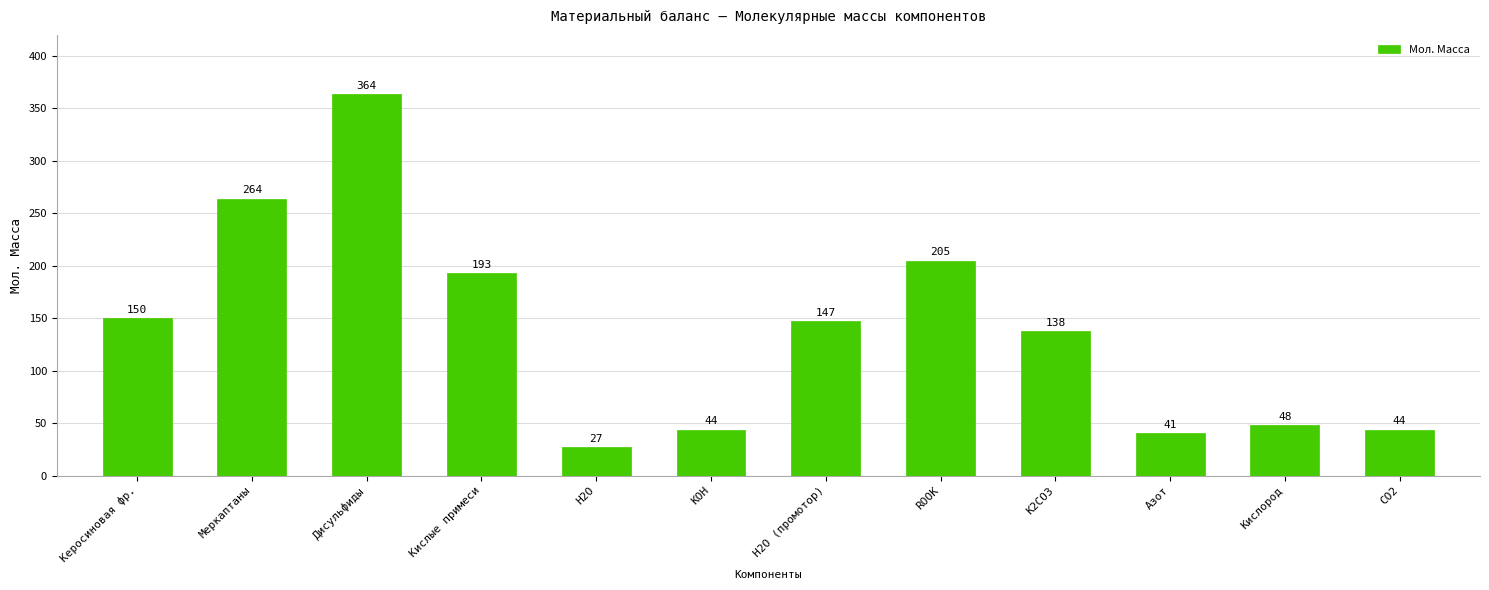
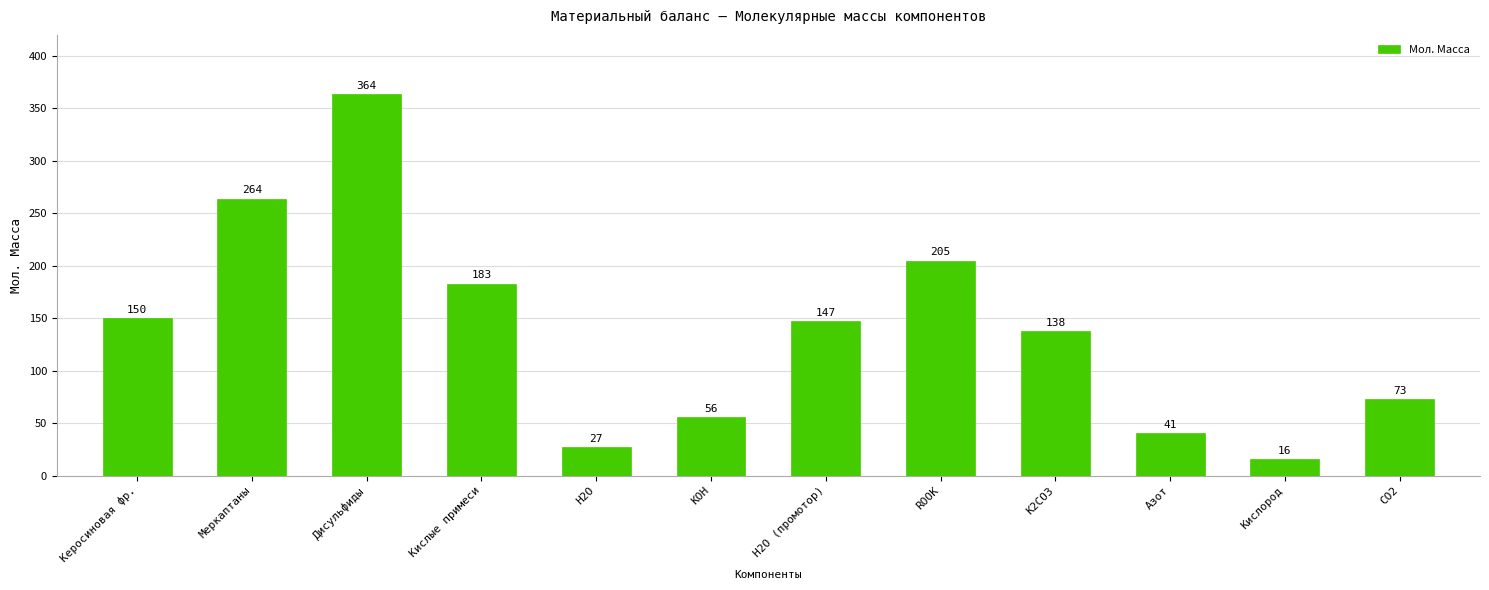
Кислые примеси: 193 -> 183
КОН: 44 -> 56
Кислород: 48 -> 16
СО2: 44 -> 73
